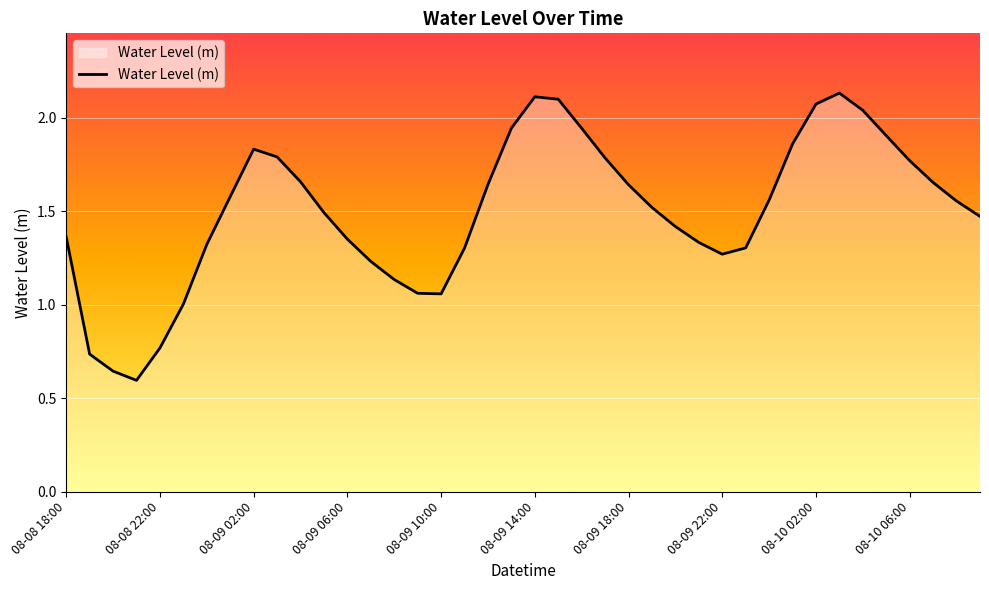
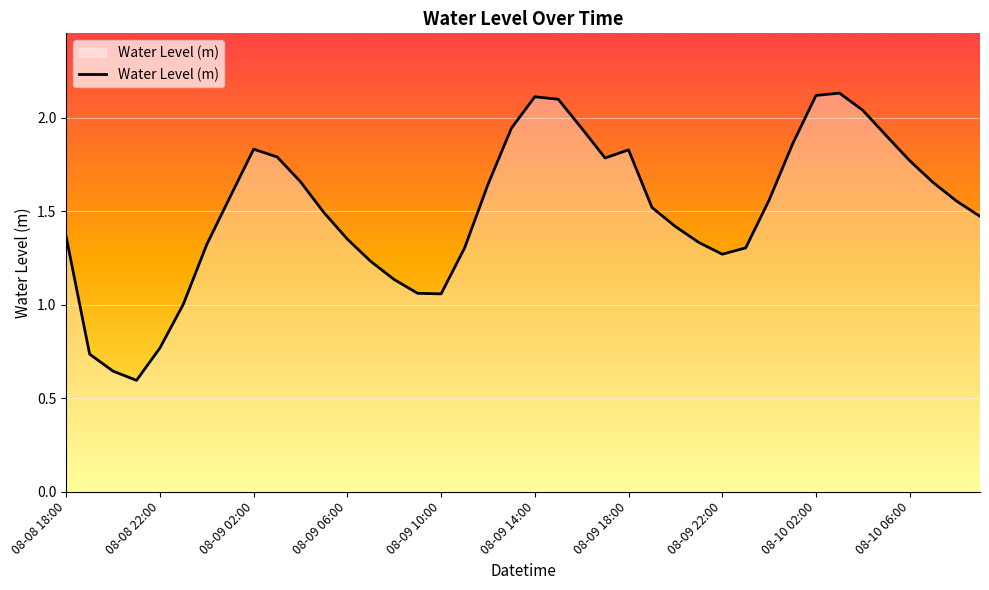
08-09 18:00: 1.64 -> 1.83
08-10 02:00: 2.07 -> 2.12
